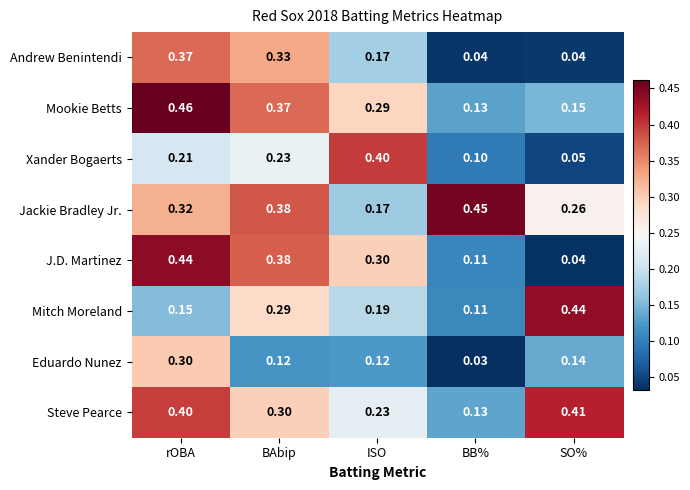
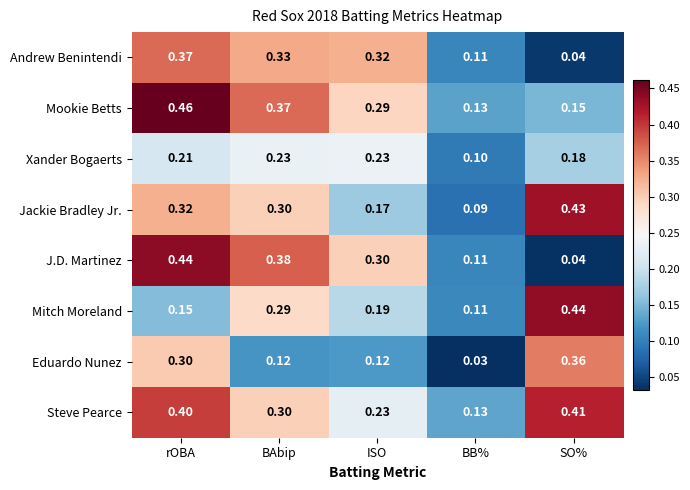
Andrew Benintendi, ISO: 0.17 -> 0.32
Andrew Benintendi, BB%: 0.04 -> 0.11
Xander Bogaerts, ISO: 0.40 -> 0.23
Xander Bogaerts, SO%: 0.05 -> 0.18
Jackie Bradley Jr., BAbip: 0.38 -> 0.30
Jackie Bradley Jr., BB%: 0.45 -> 0.09
Jackie Bradley Jr., SO%: 0.26 -> 0.43
Eduardo Nunez, SO%: 0.14 -> 0.36
